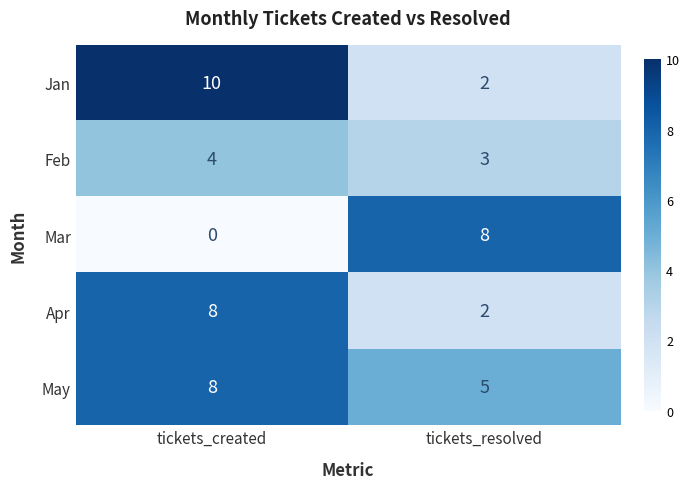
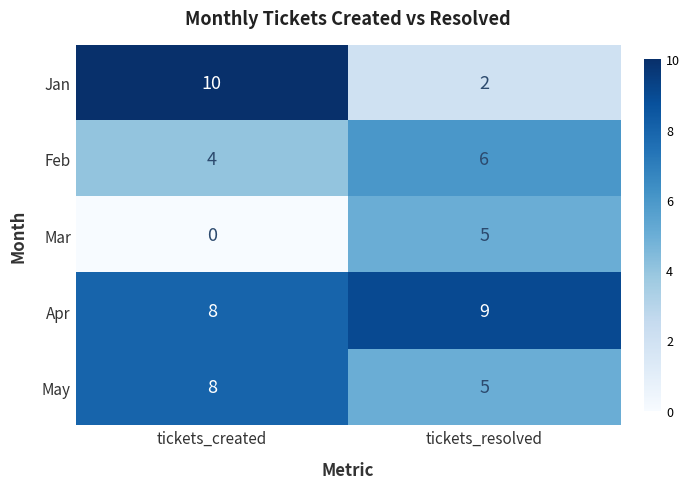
Feb, tickets_resolved: 3 -> 6
Mar, tickets_resolved: 8 -> 5
Apr, tickets_resolved: 2 -> 9
